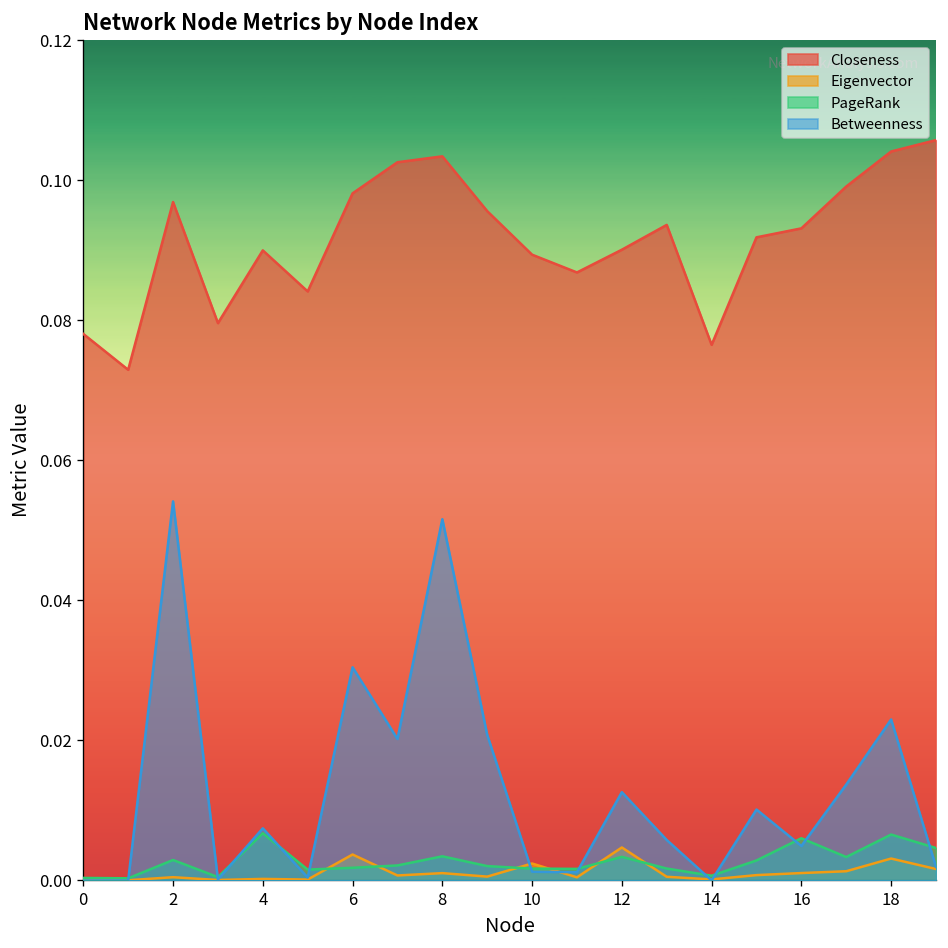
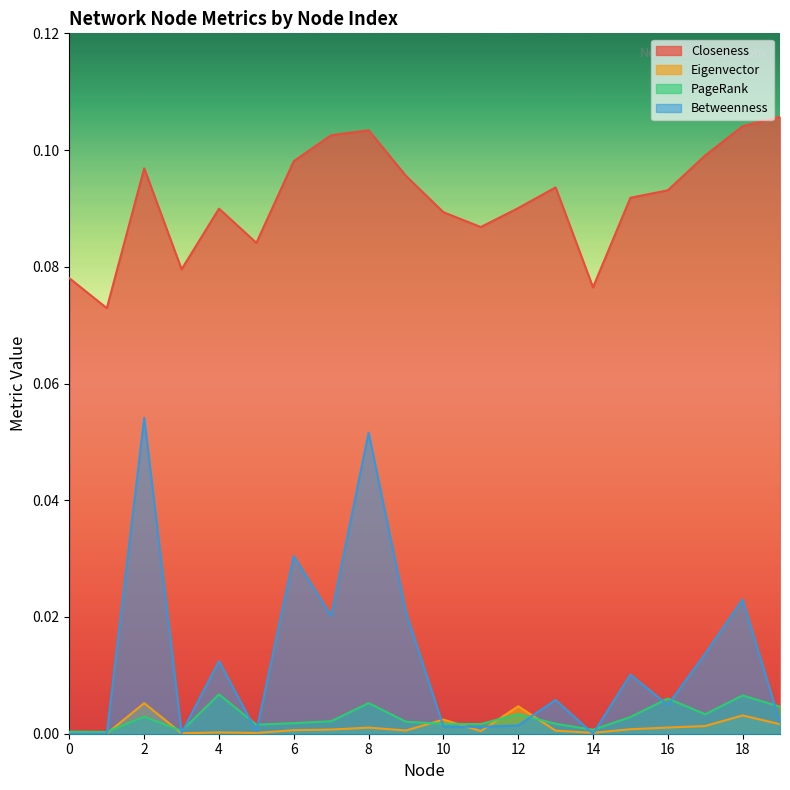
Eigenvector, 2: 0.000 -> 0.005
Betweenness, 4: 0.007 -> 0.012
Eigenvector, 6: 0.004 -> 0.001
PageRank, 8: 0.003 -> 0.005
Betweenness, 12: 0.013 -> 0.001
